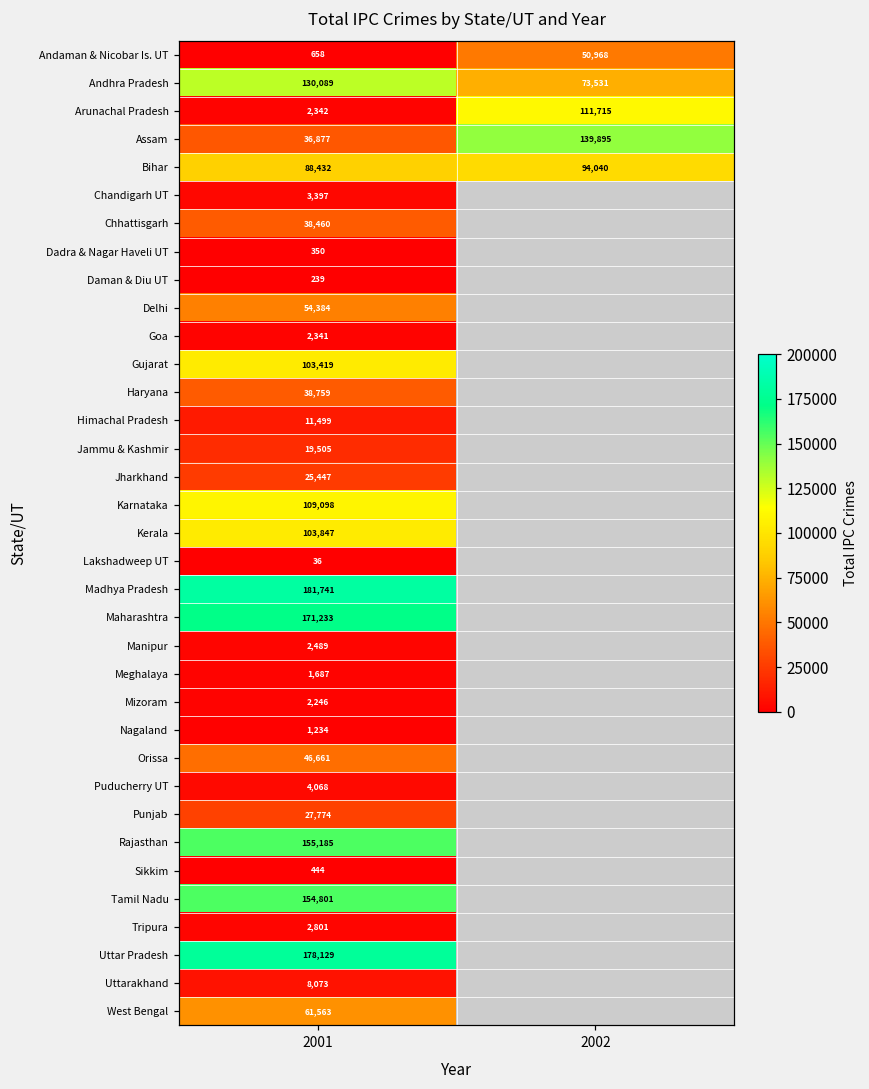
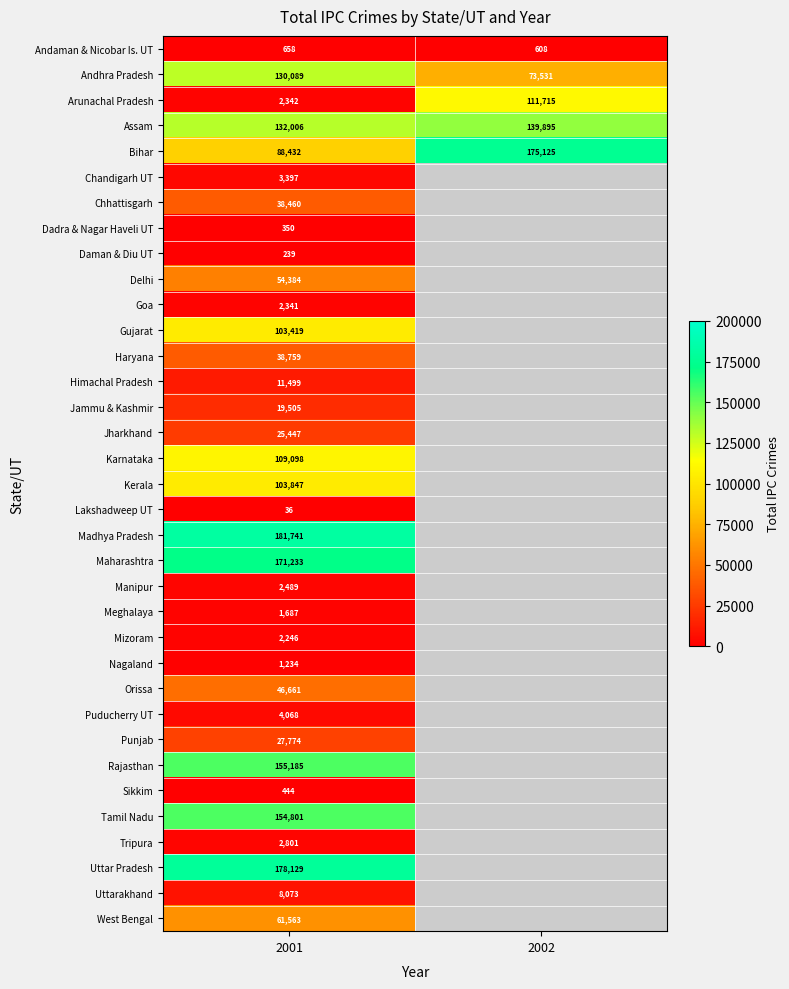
Andaman & Nicobar Is. UT, 2002: 50,968 -> 608
Assam, 2001: 36,877 -> 132,006
Bihar, 2002: 94,040 -> 175,125
